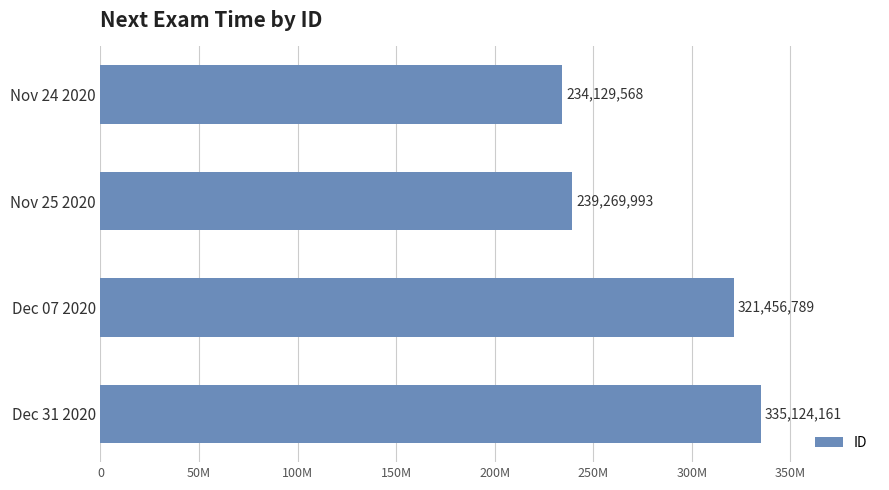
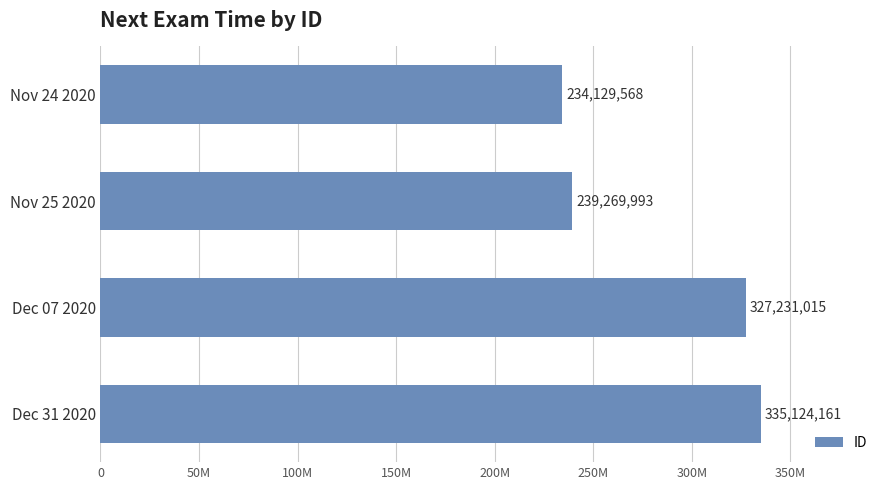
Dec 07 2020: 321,456,789 -> 327,231,015
